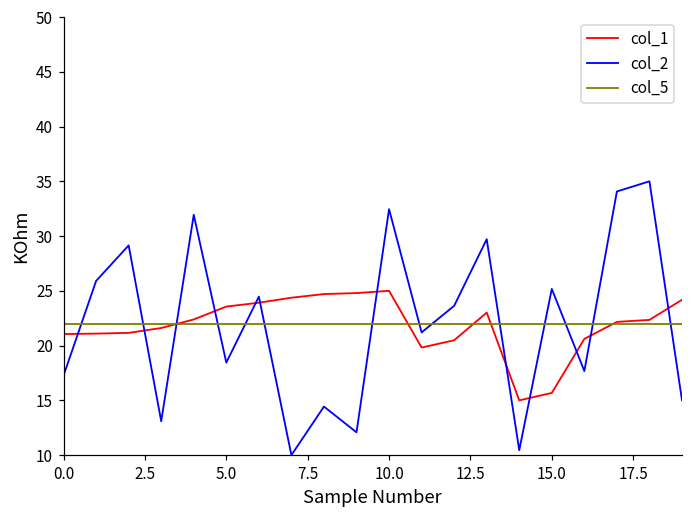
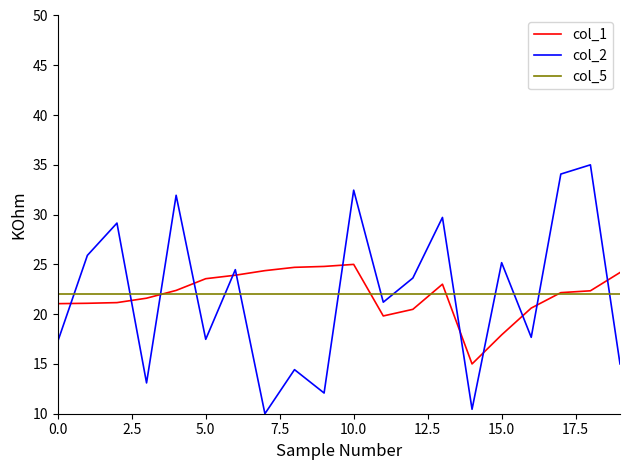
col_2, 5.0: 18 -> 17
col_1, 15.0: 16 -> 18
